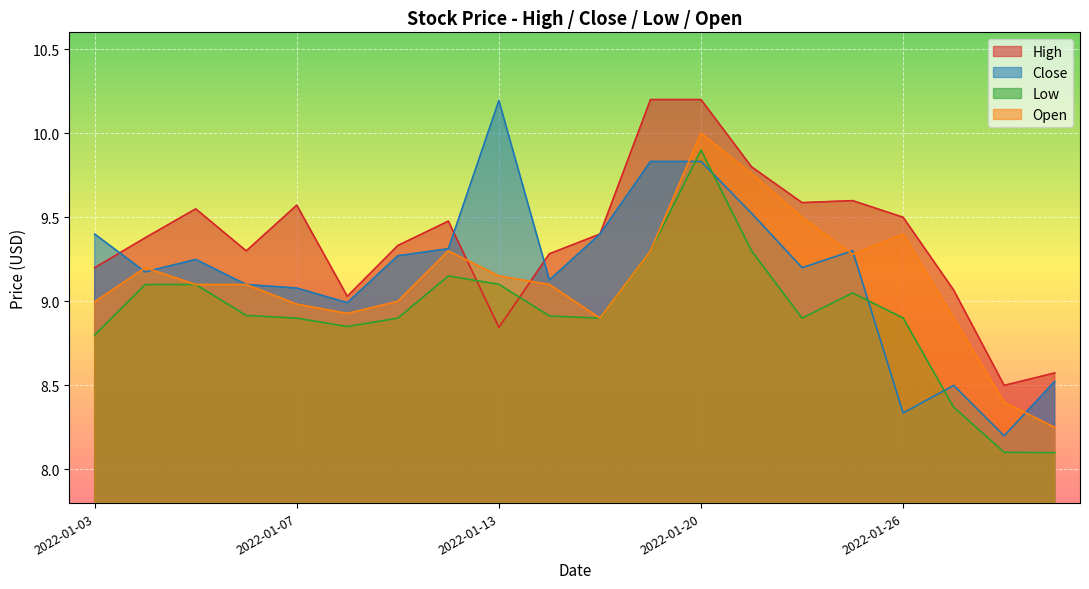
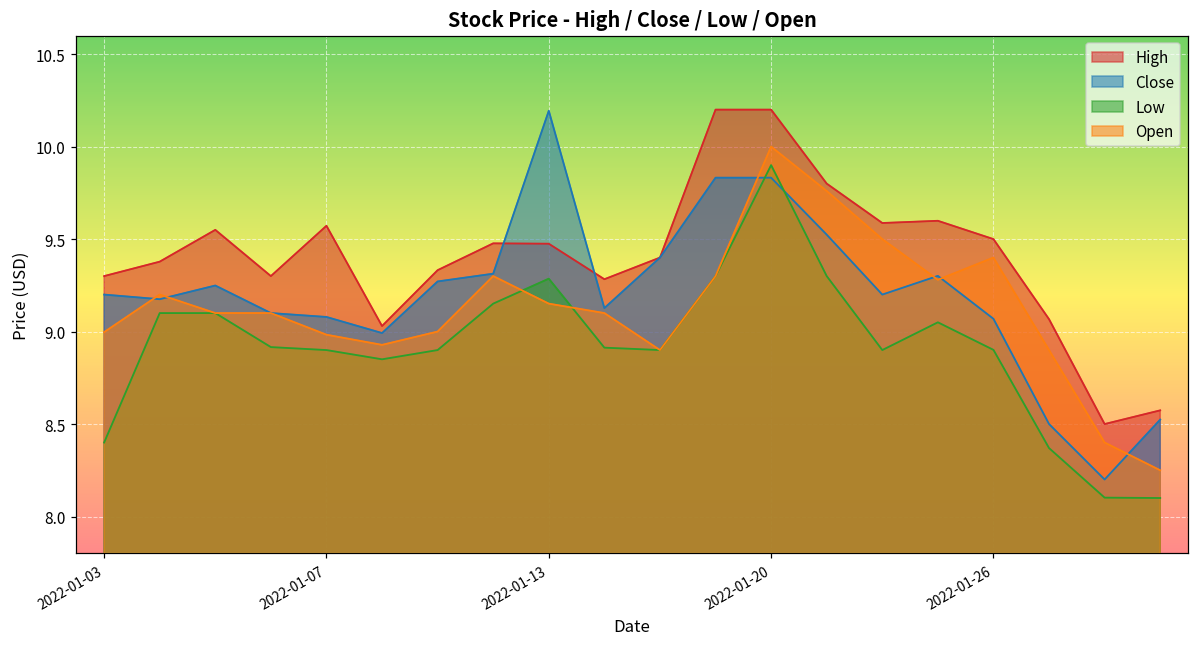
High, 2022-01-03: 9.2 -> 9.3
Close, 2022-01-03: 9.4 -> 9.2
Low, 2022-01-03: 8.8 -> 8.4
High, 2022-01-13: 8.85 -> 9.48
Low, 2022-01-13: 9.10 -> 9.29
Close, 2022-01-26: 8.34 -> 9.07
